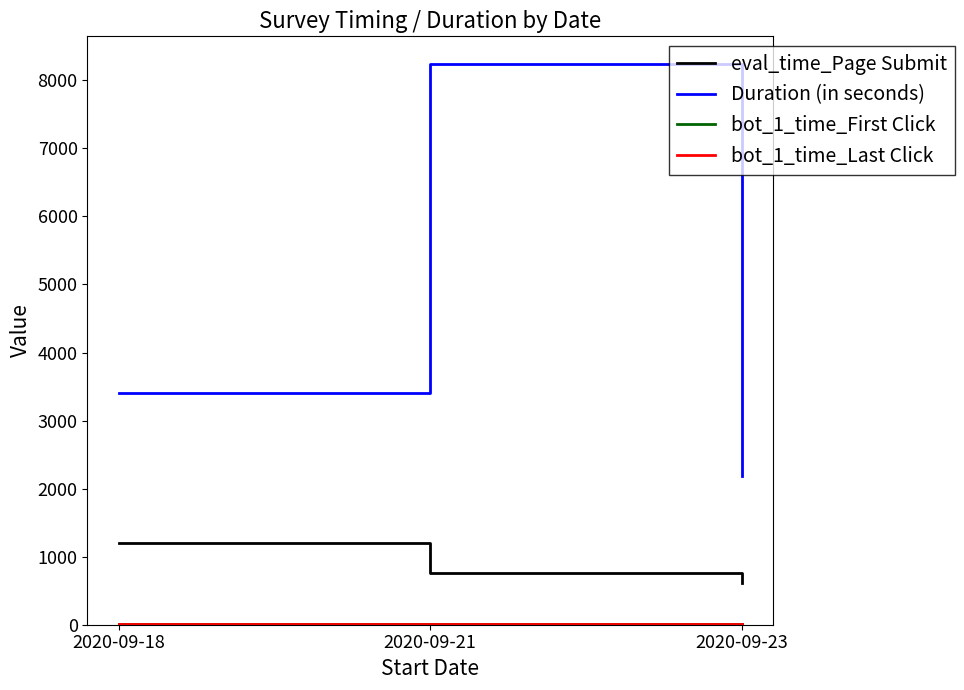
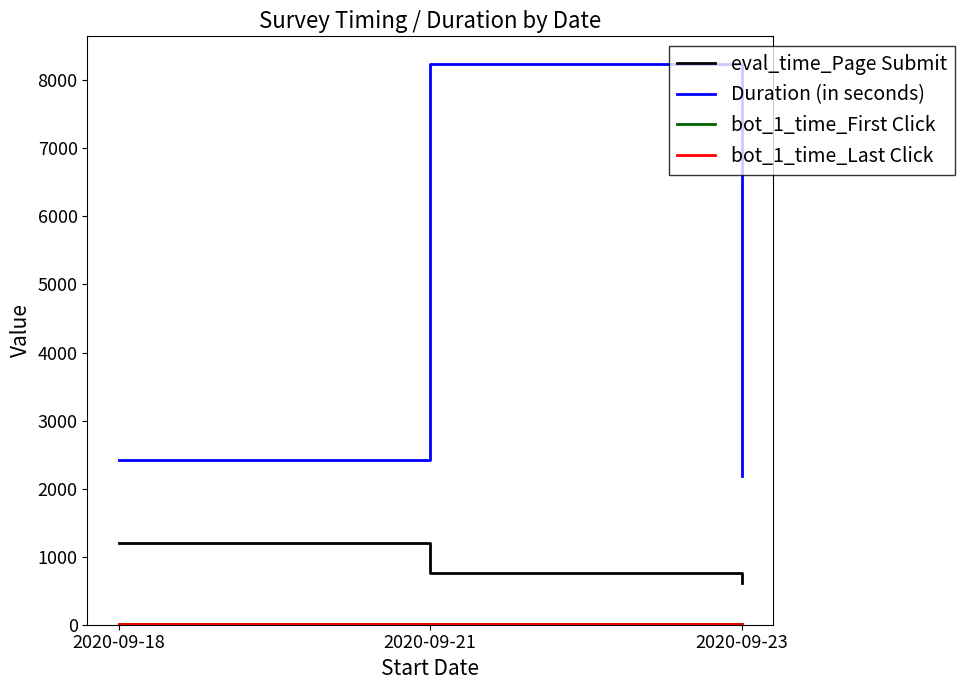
Duration (in seconds), 2020-09-18: 3400 -> 2400
